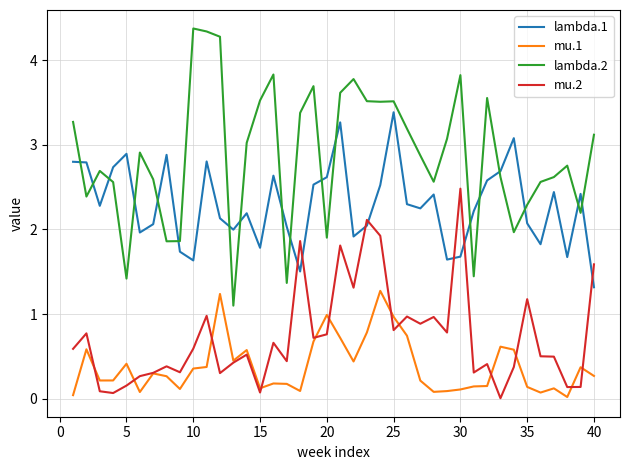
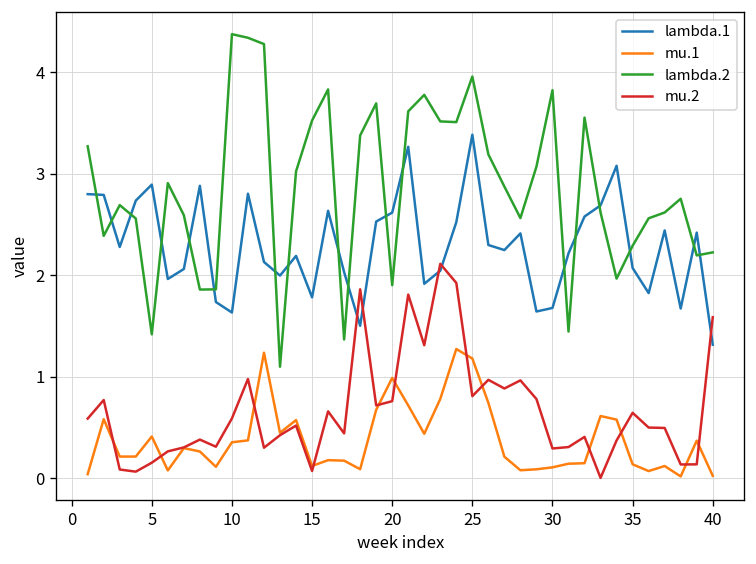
mu.1, 25: 1.0 -> 1.2
lambda.2, 25: 3.5 -> 4.0
mu.2, 30: 2.5 -> 0.3
mu.2, 35: 1.2 -> 0.6
mu.1, 40: 0.3 -> 0.0
lambda.2, 40: 3.1 -> 2.2
